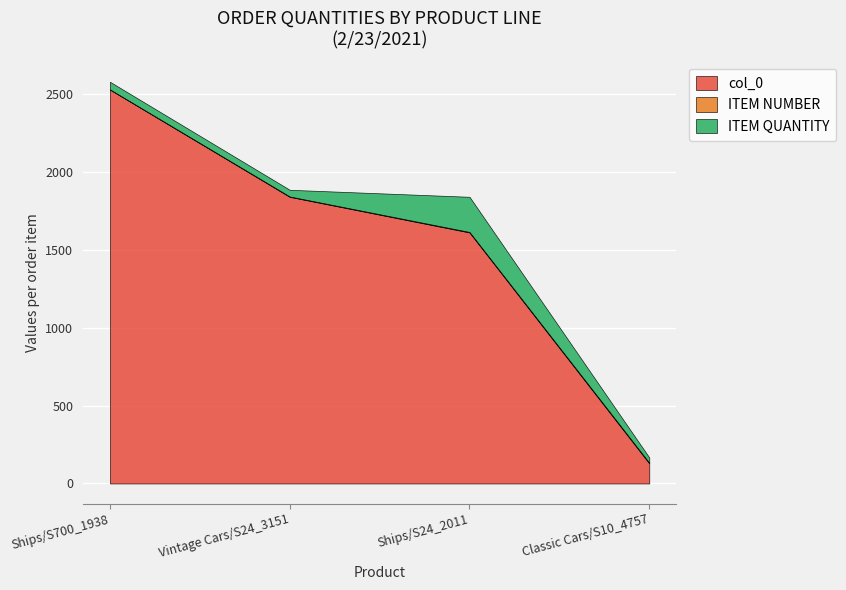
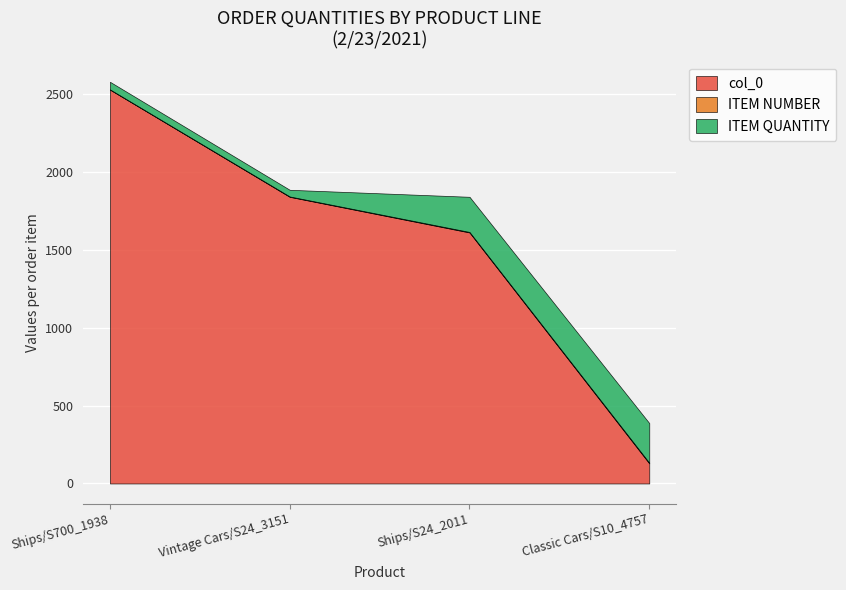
ITEM QUANTITY, Classic Cars/S10_4757: 30 -> 260
